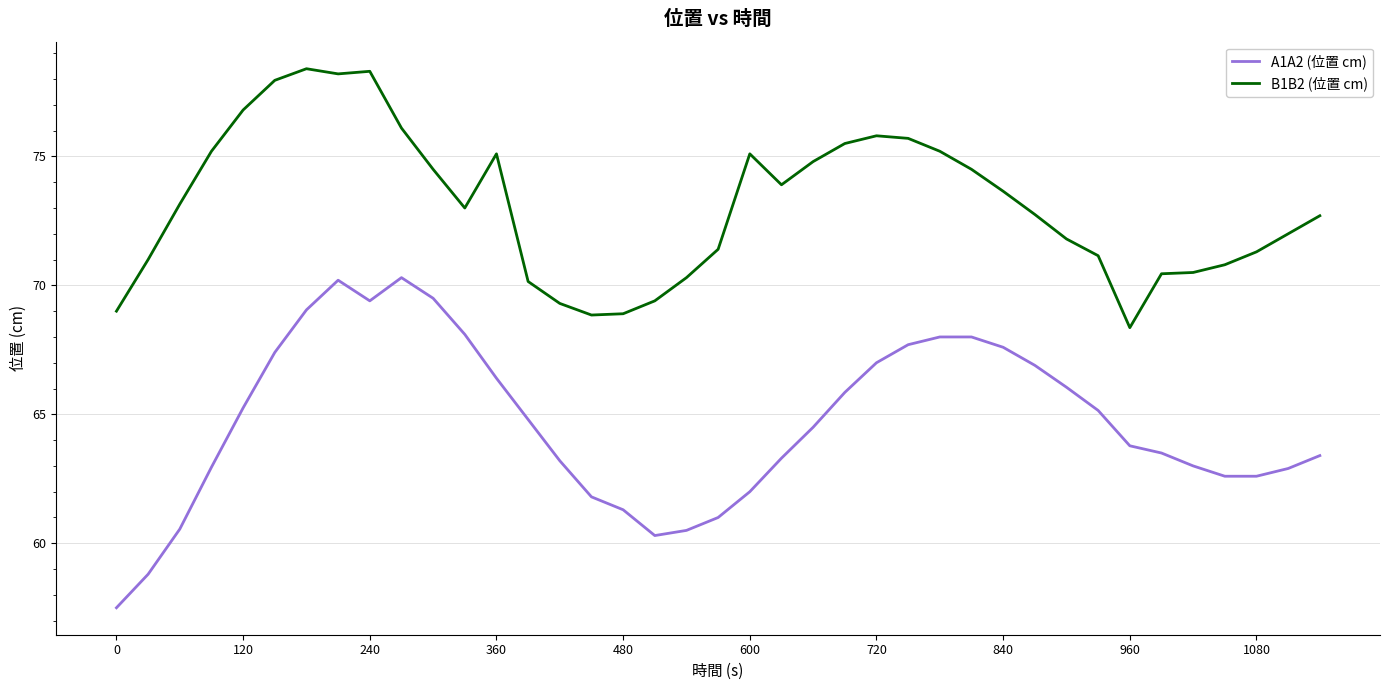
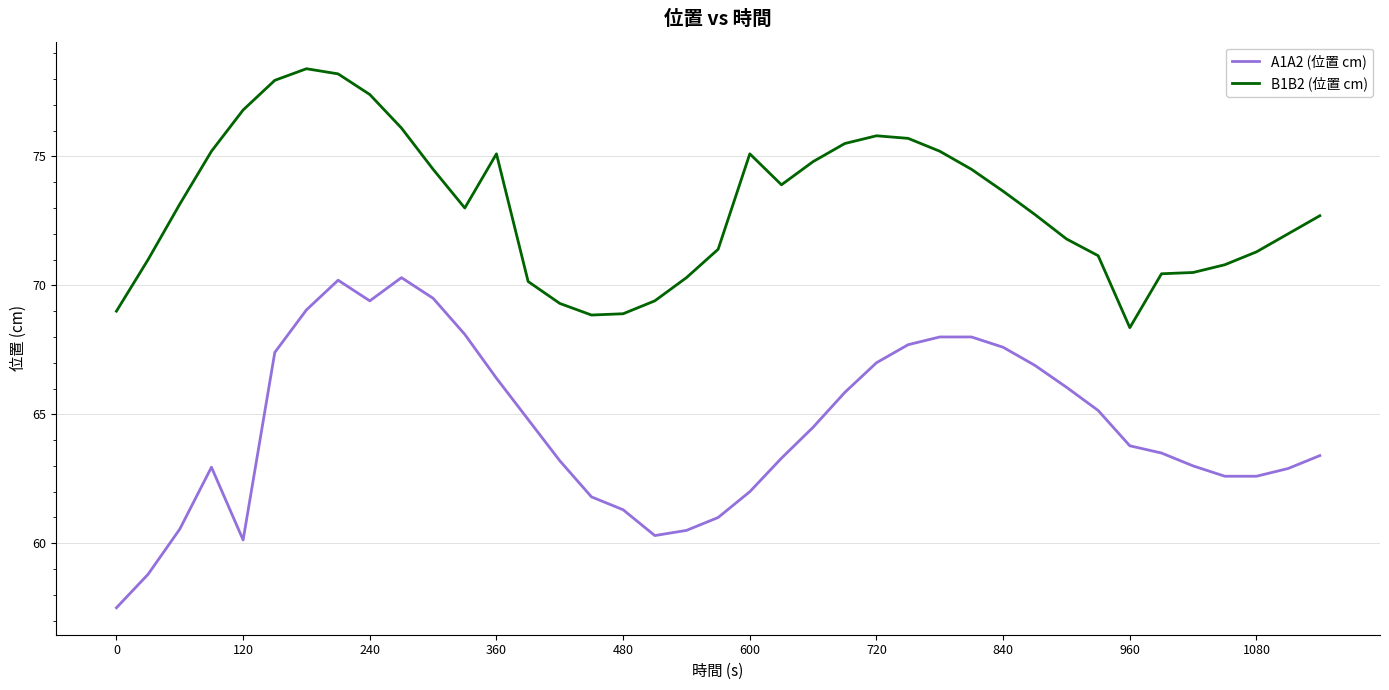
A1A2 (位置 cm), 120: 65.3 -> 60.1
B1B2 (位置 cm), 240: 78.3 -> 77.4
